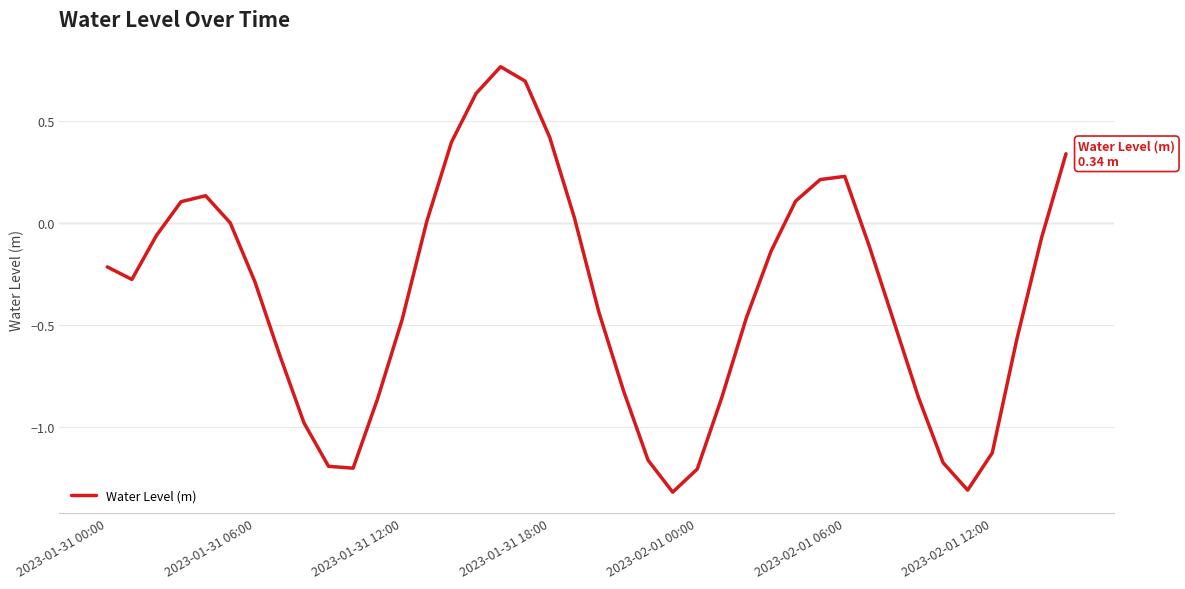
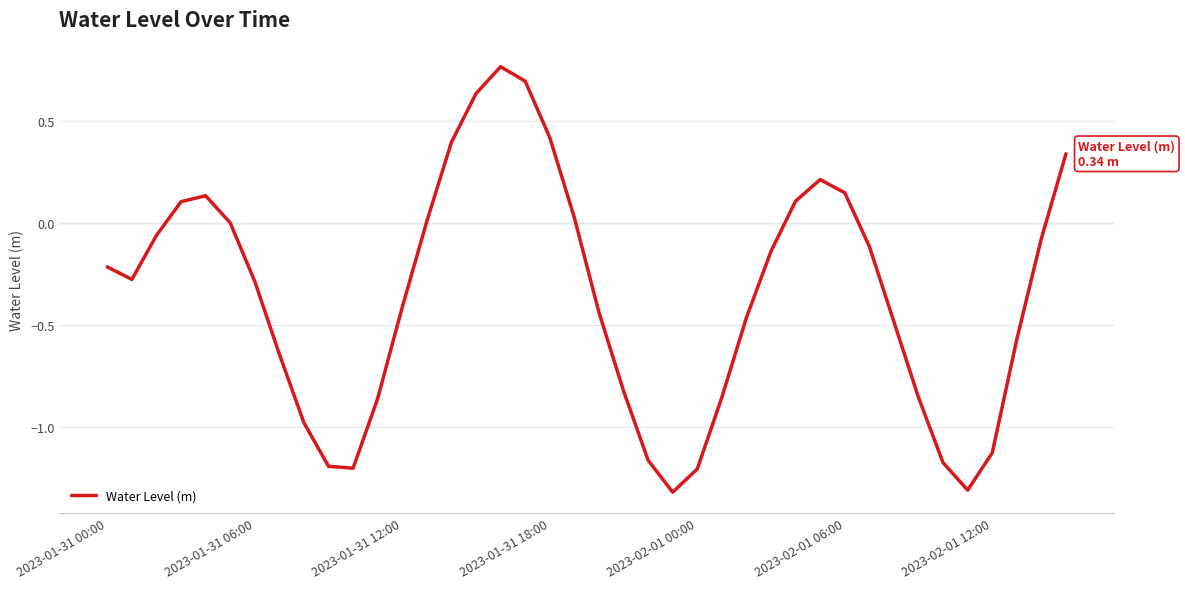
2023-01-31 12:00: -0.47 -> -0.41
2023-02-01 06:00: 0.23 -> 0.15
